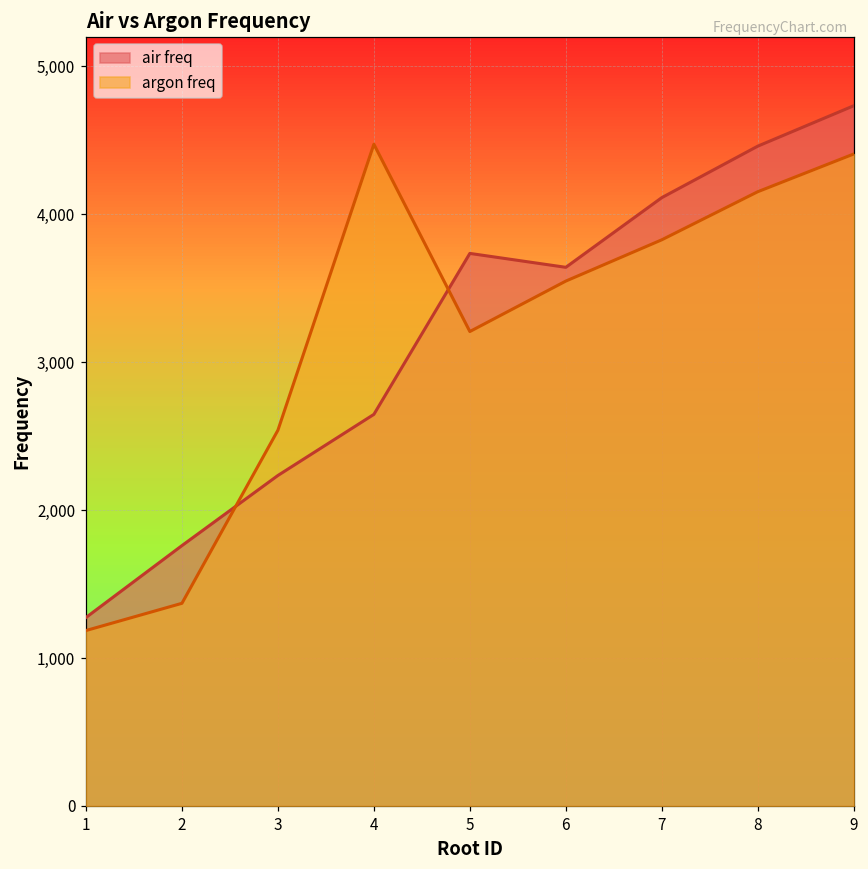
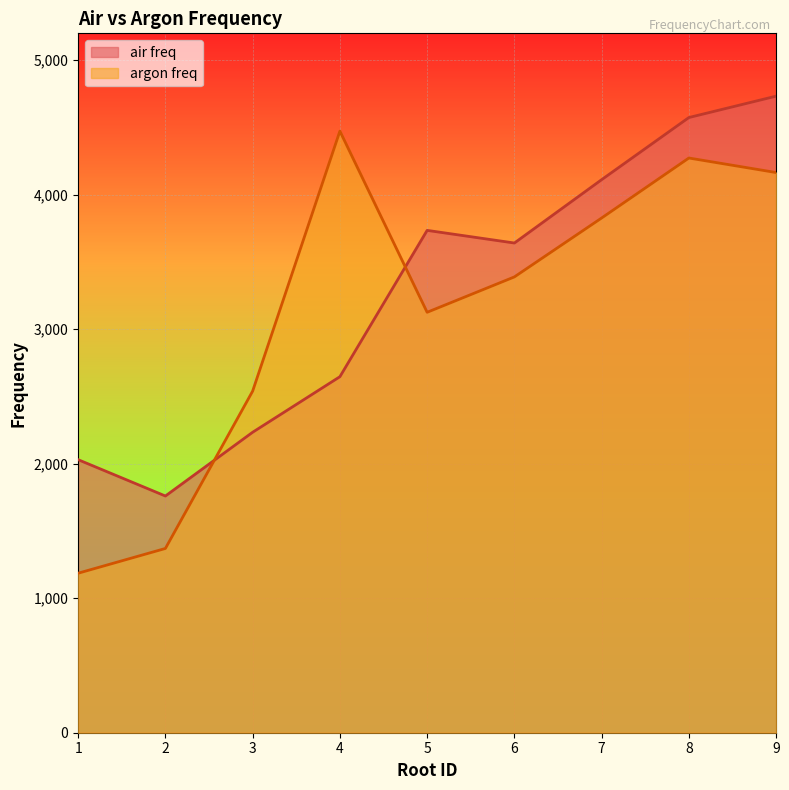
air freq, 1: 1,270 -> 2,030
argon freq, 5: 3,210 -> 3,130
argon freq, 6: 3,550 -> 3,390
air freq, 8: 4,460 -> 4,570
argon freq, 8: 4,150 -> 4,270
argon freq, 9: 4,410 -> 4,170
